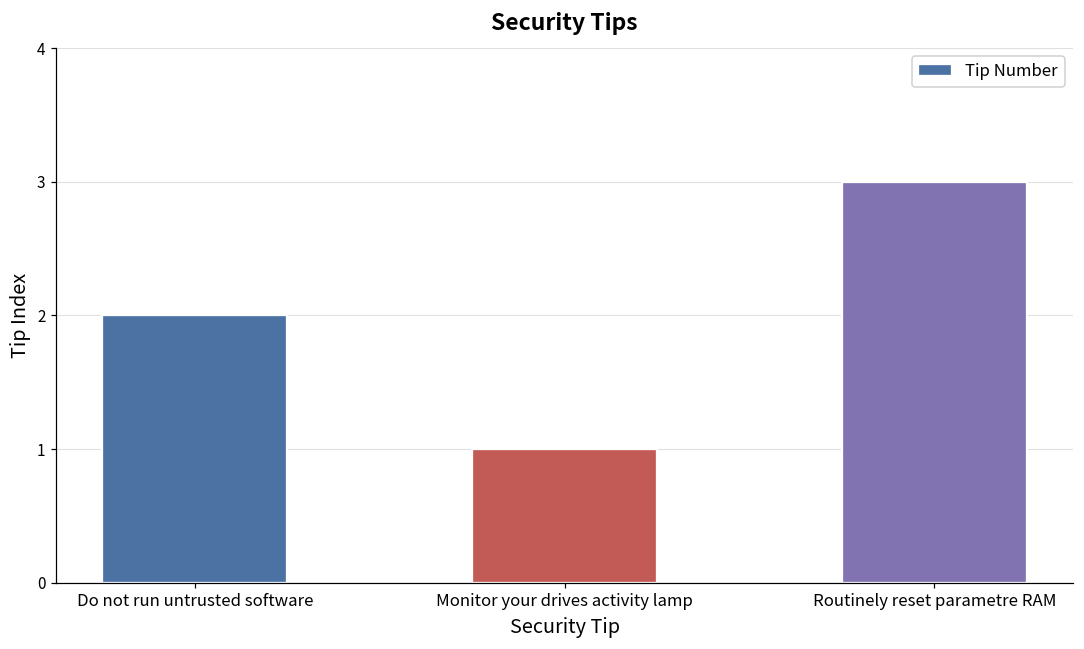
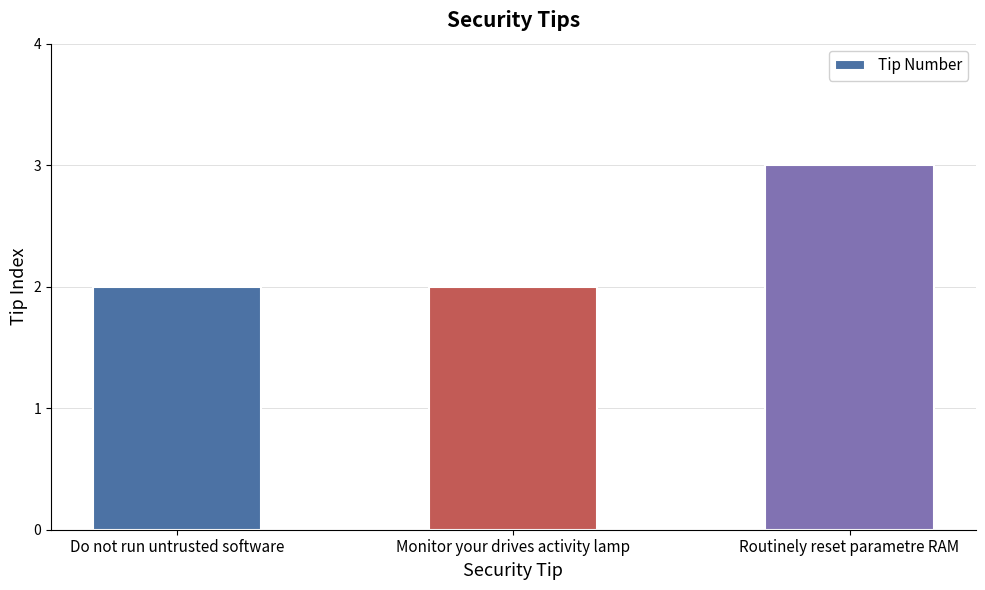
Monitor your drives activity lamp: 1 -> 2
